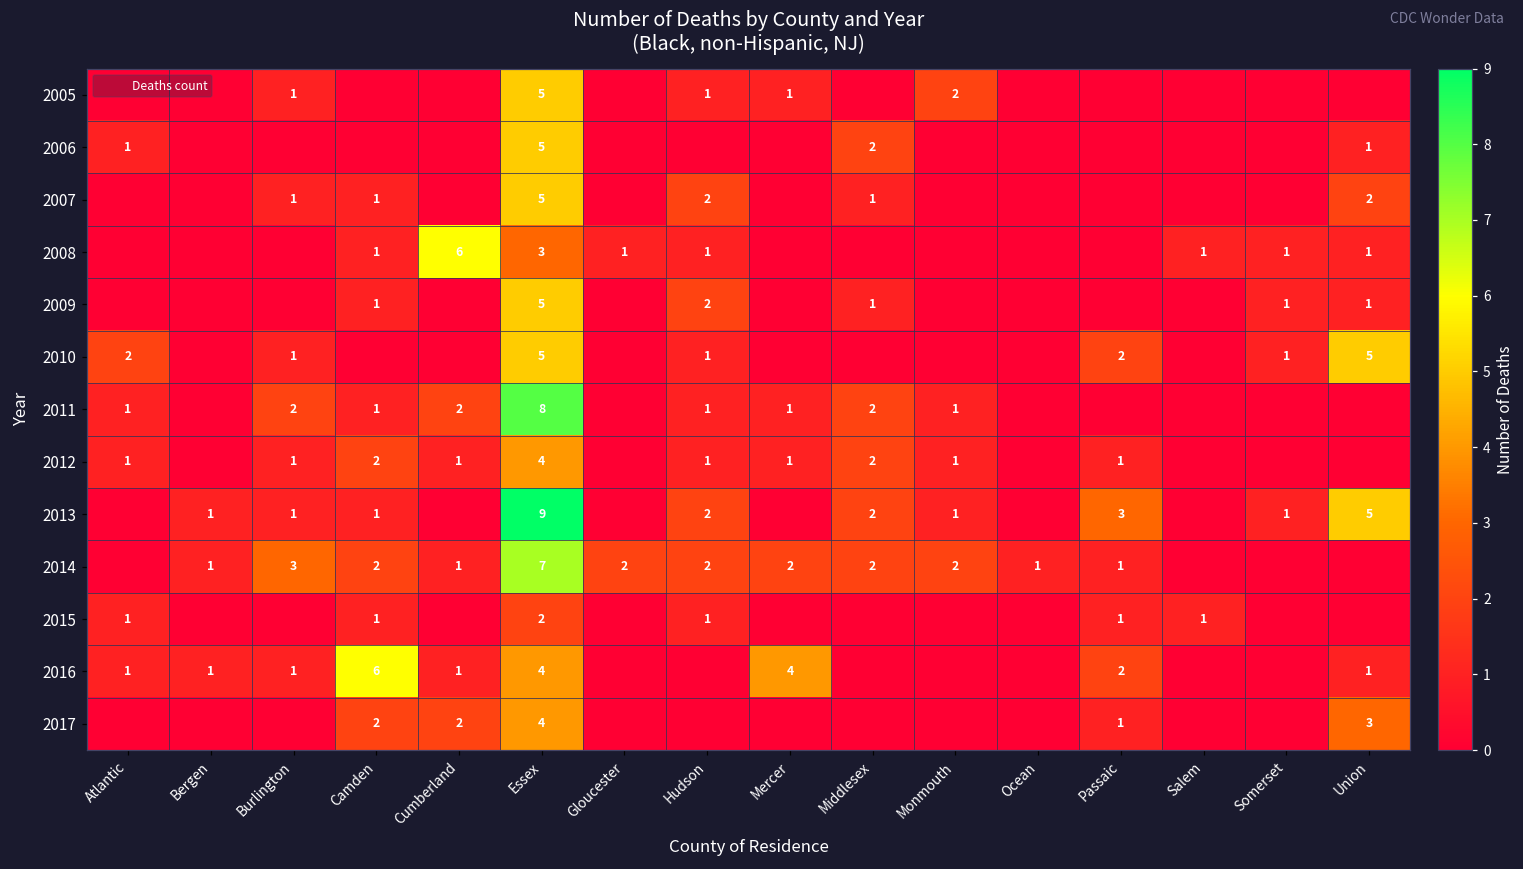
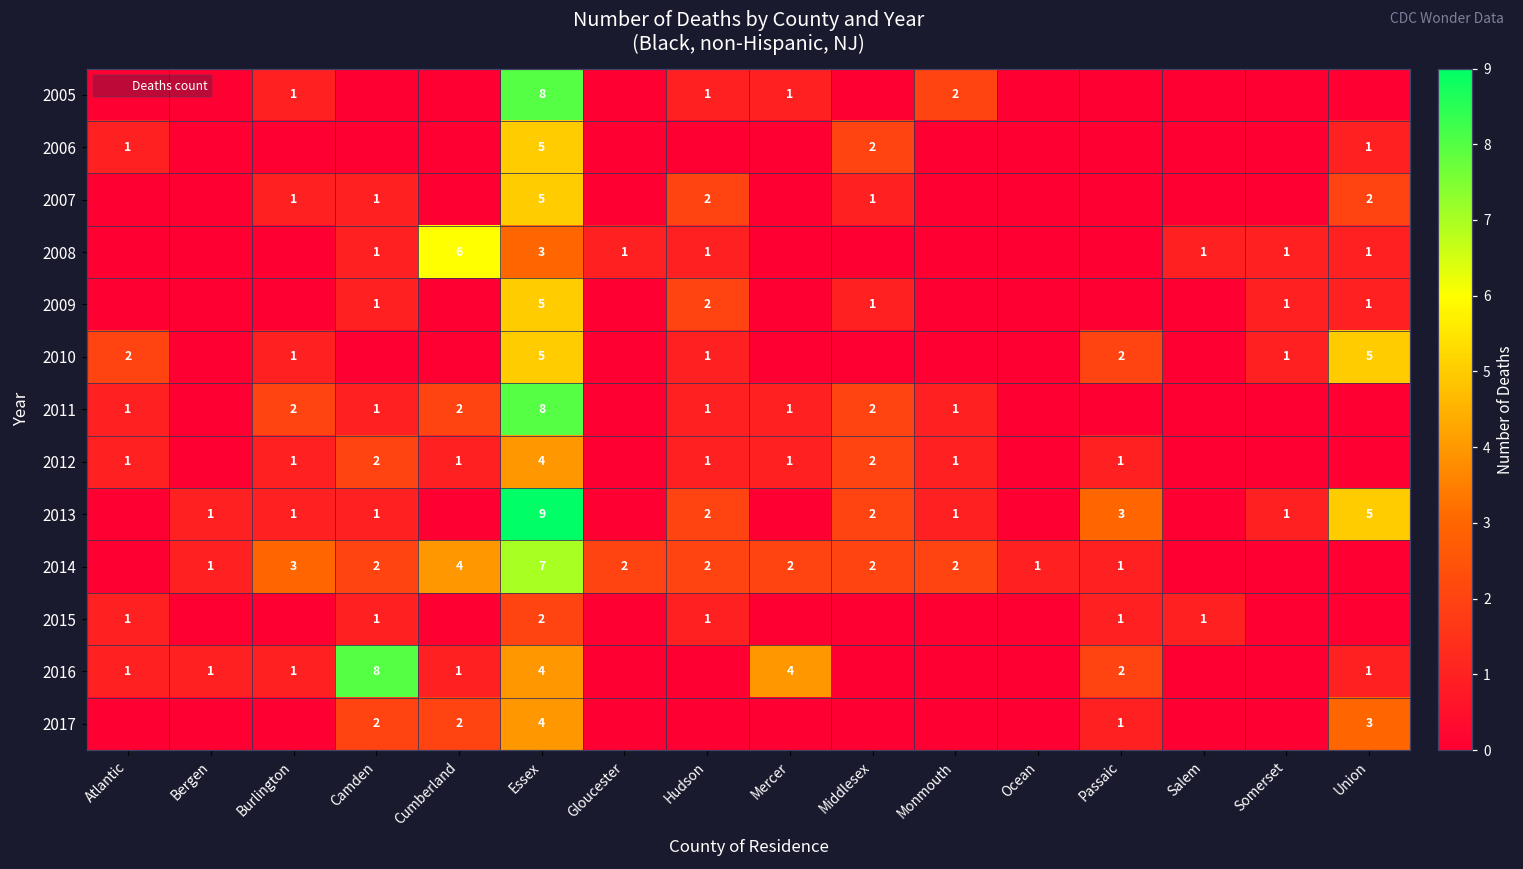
2005, Essex: 5 -> 8
2014, Cumberland: 1 -> 4
2016, Camden: 6 -> 8
